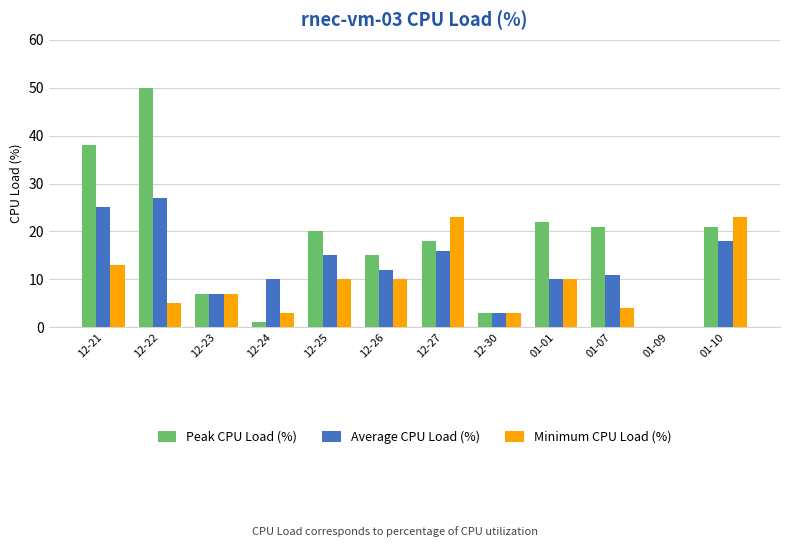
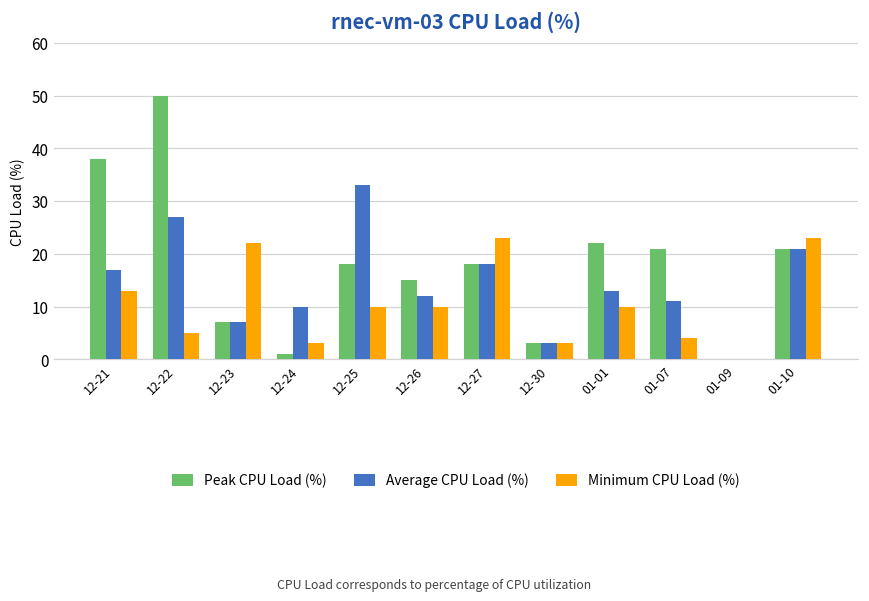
Average CPU Load (%), 12-21: 25 -> 17
Minimum CPU Load (%), 12-23: 7 -> 22
Peak CPU Load (%), 12-25: 20 -> 18
Average CPU Load (%), 12-25: 15 -> 33
Average CPU Load (%), 12-27: 16 -> 18
Average CPU Load (%), 01-01: 10 -> 13
Average CPU Load (%), 01-10: 18 -> 21
